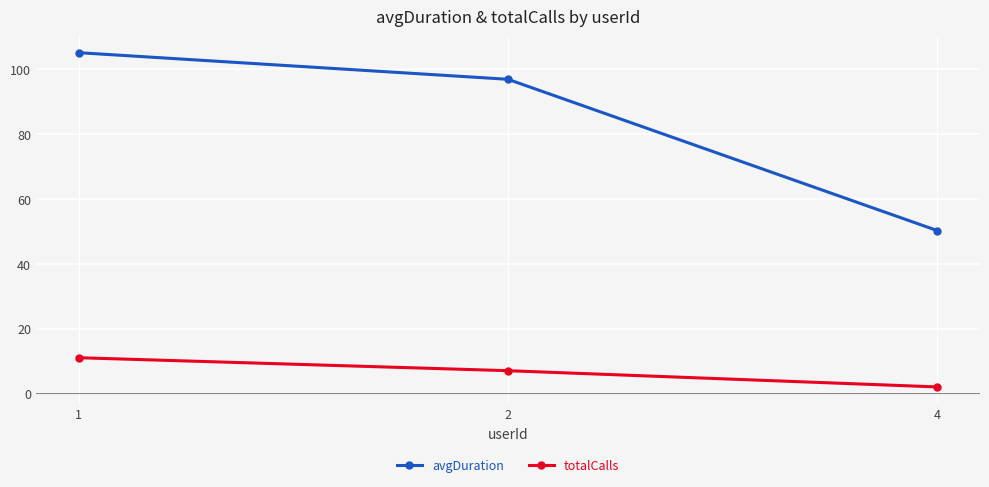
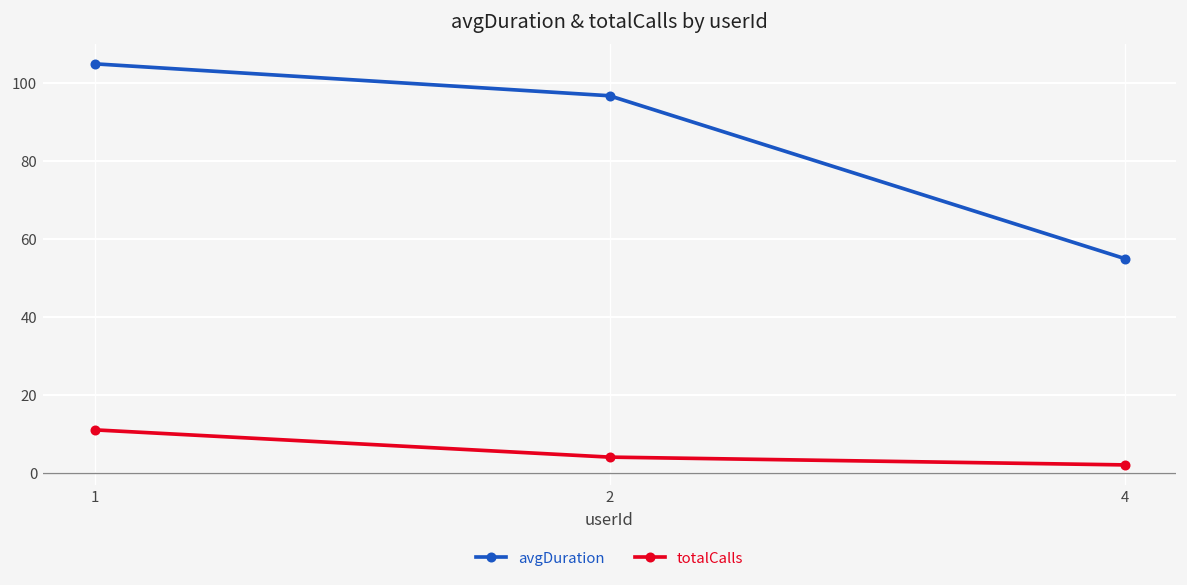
totalCalls, 2: 7 -> 4
avgDuration, 4: 50 -> 55
